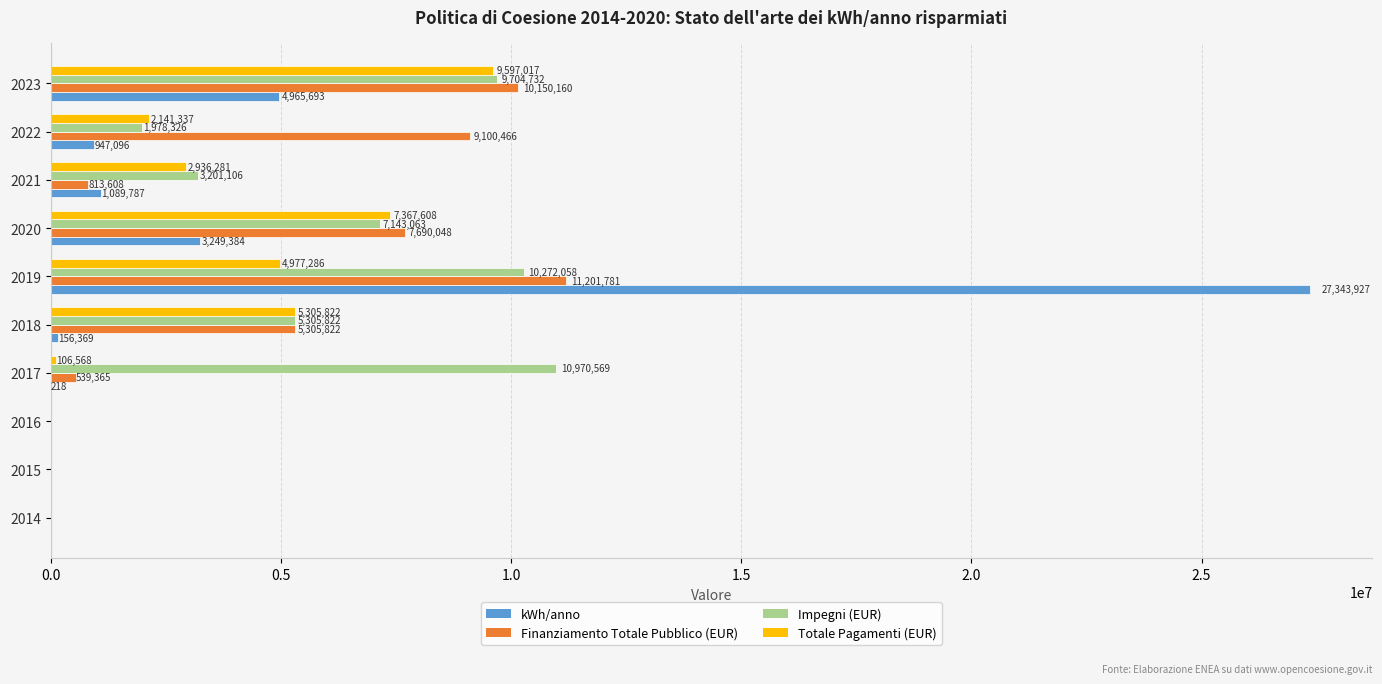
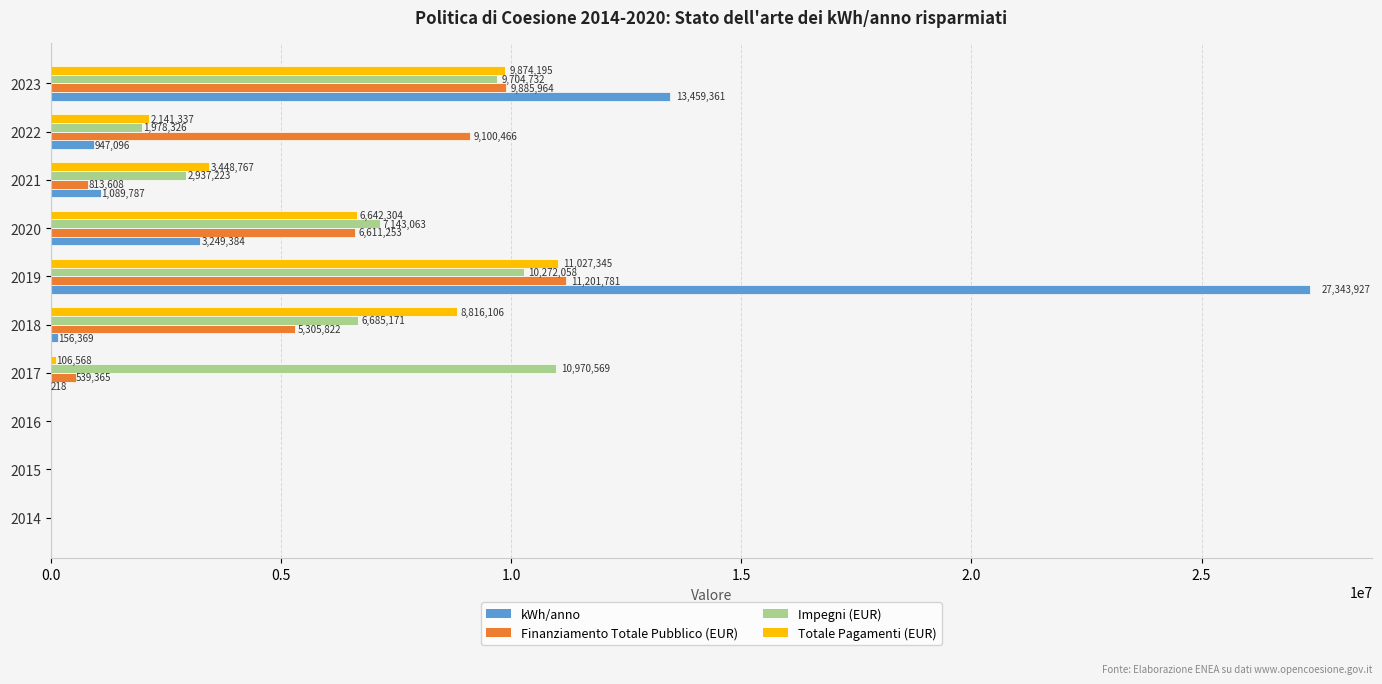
Totale Pagamenti (EUR), 2023: 9,597,017 -> 9,874,195
Finanziamento Totale Pubblico (EUR), 2023: 10,150,160 -> 9,885,964
kWh/anno, 2023: 4,965,693 -> 13,459,361
Totale Pagamenti (EUR), 2021: 2,936,281 -> 3,448,767
Impegni (EUR), 2021: 3,201,106 -> 2,937,223
Totale Pagamenti (EUR), 2020: 7,367,608 -> 6,642,304
Finanziamento Totale Pubblico (EUR), 2020: 7,690,048 -> 6,611,253
Totale Pagamenti (EUR), 2019: 4,977,286 -> 11,027,345
Totale Pagamenti (EUR), 2018: 5,305,822 -> 8,816,106
Impegni (EUR), 2018: 5,305,822 -> 6,685,171
